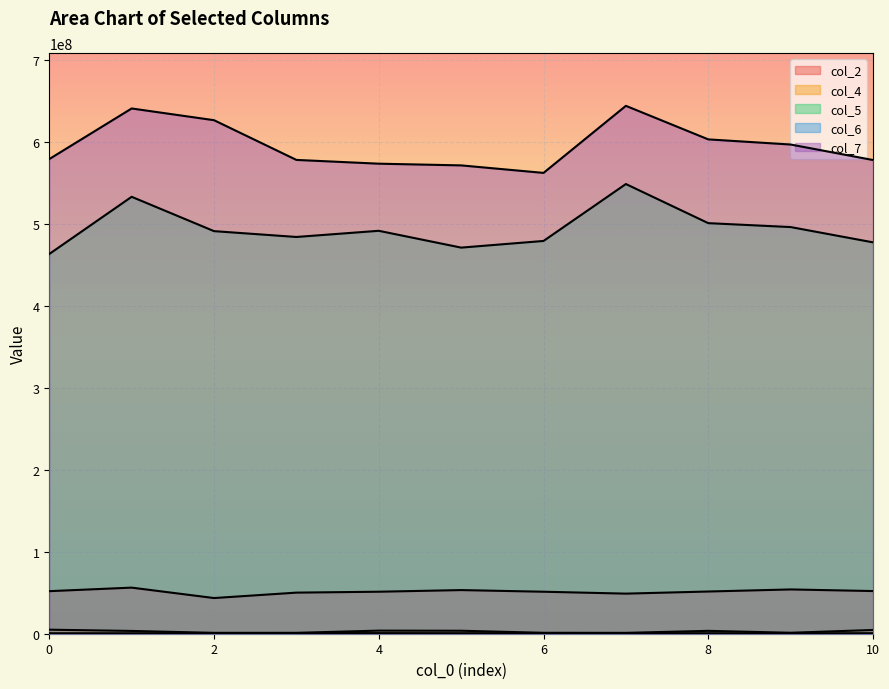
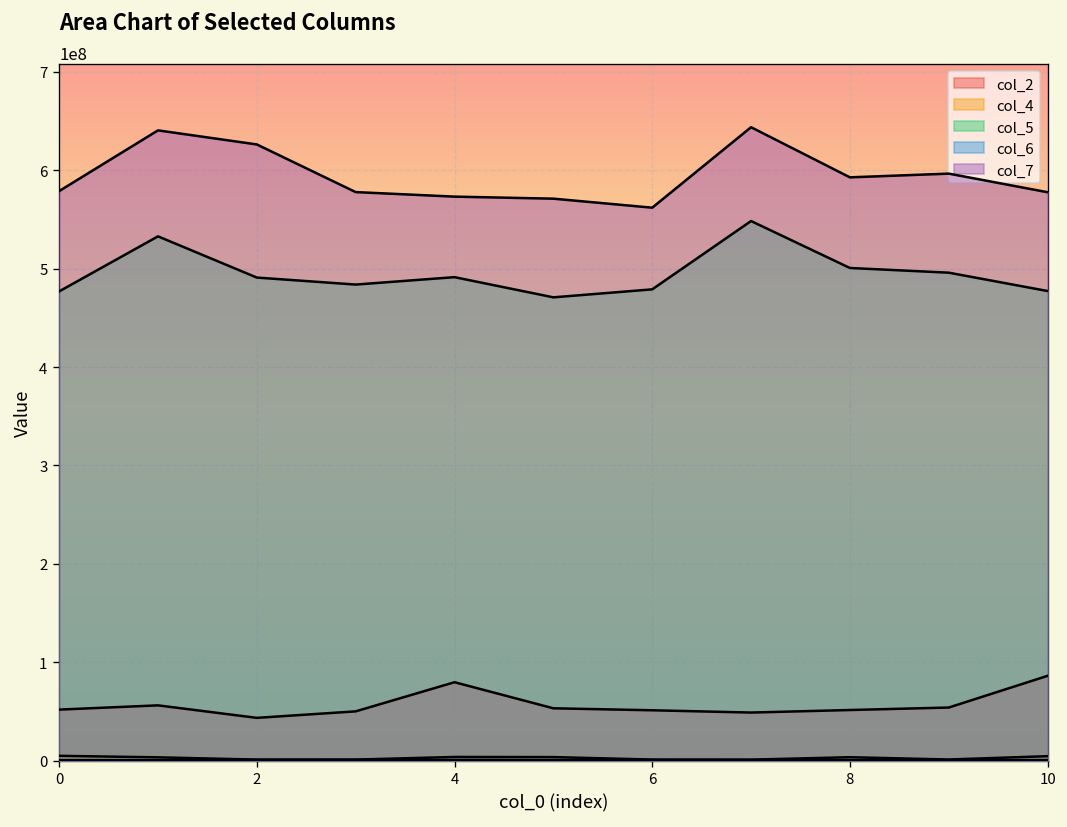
col_5, 0: 460000000 -> 480000000
col_2, 4: 50000000 -> 80000000
col_7, 8: 600000000 -> 590000000
col_2, 10: 50000000 -> 90000000
